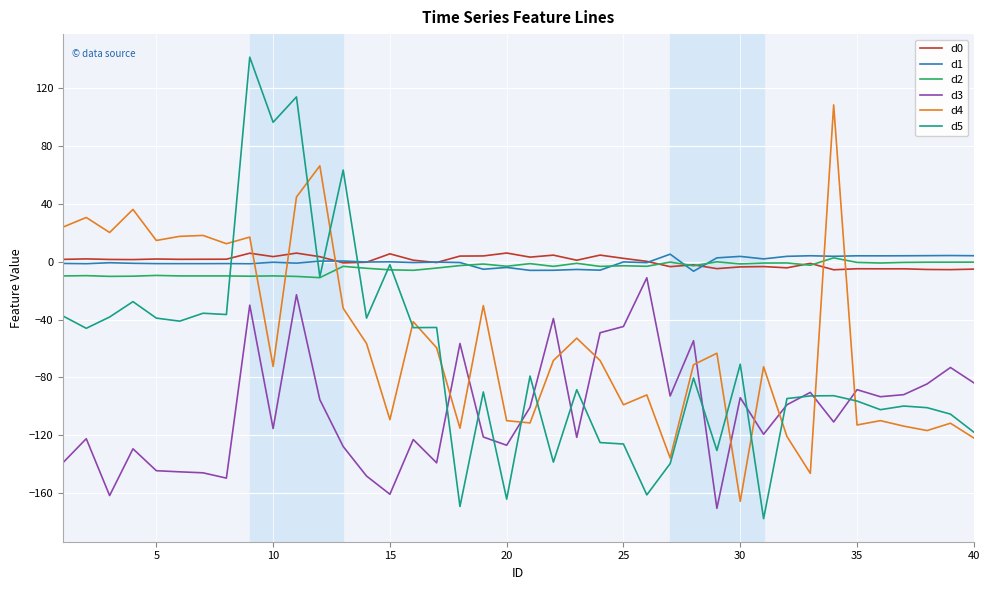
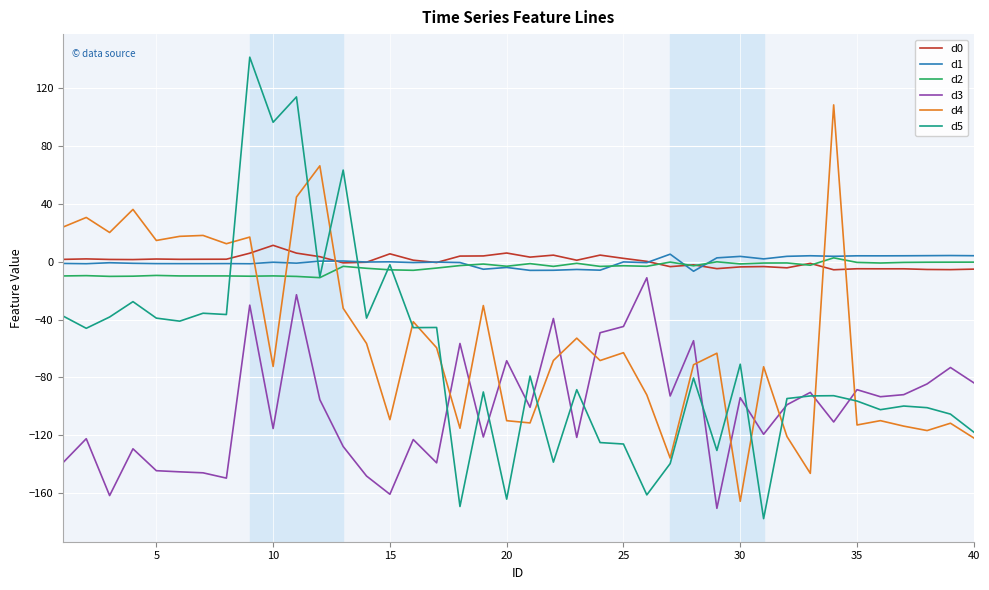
d0, 10: 4 -> 11
d3, 20: -127 -> -68
d4, 25: -99 -> -63
